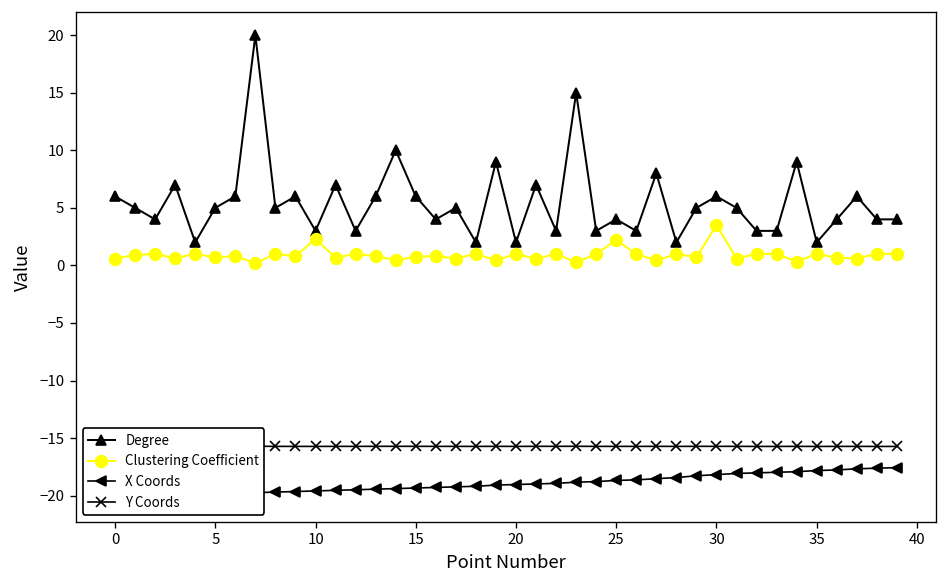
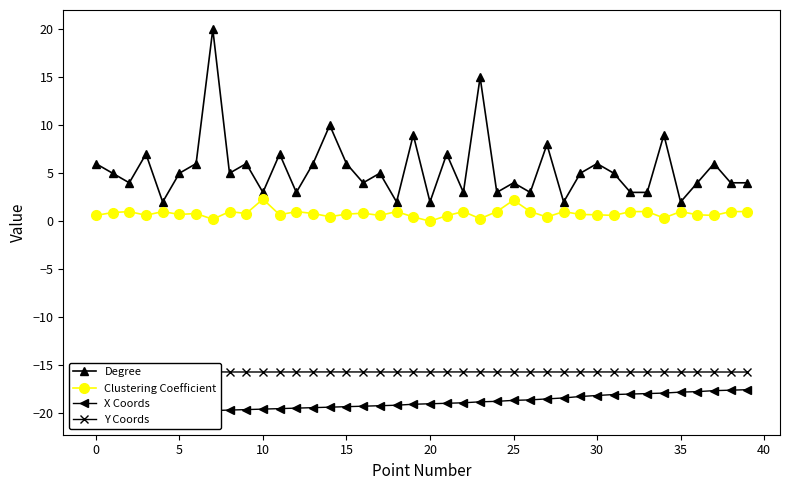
Clustering Coefficient, 20: 1 -> 0
Clustering Coefficient, 30: 4 -> 1
